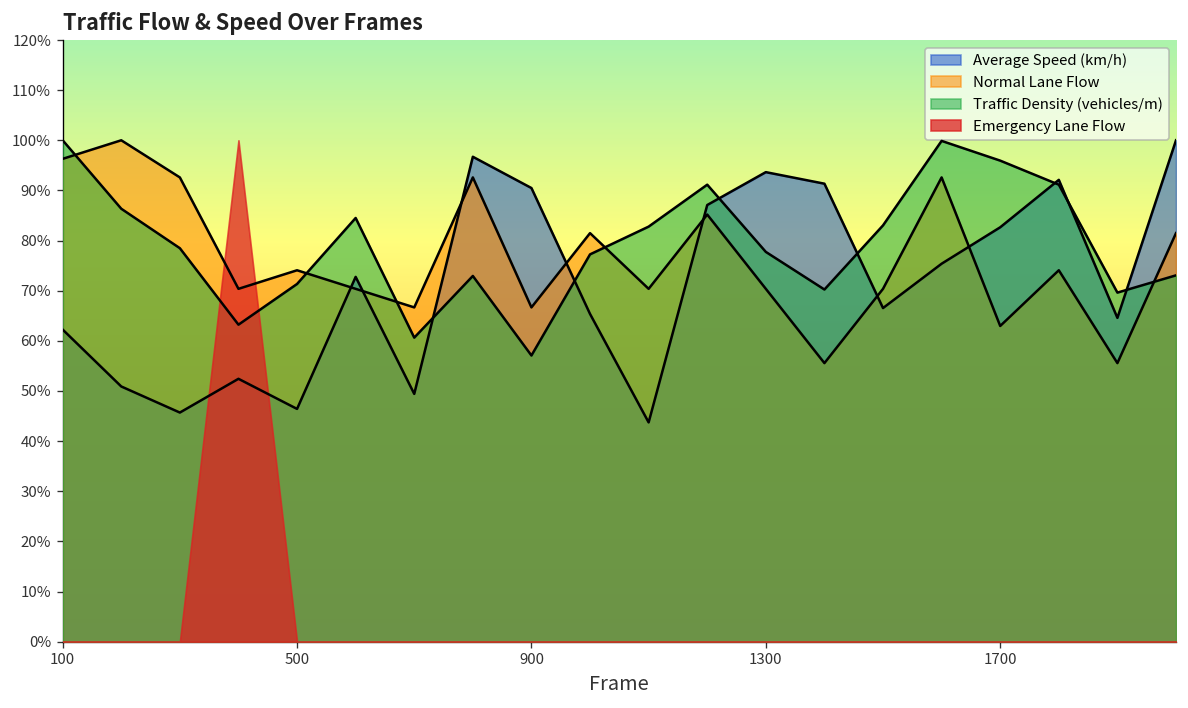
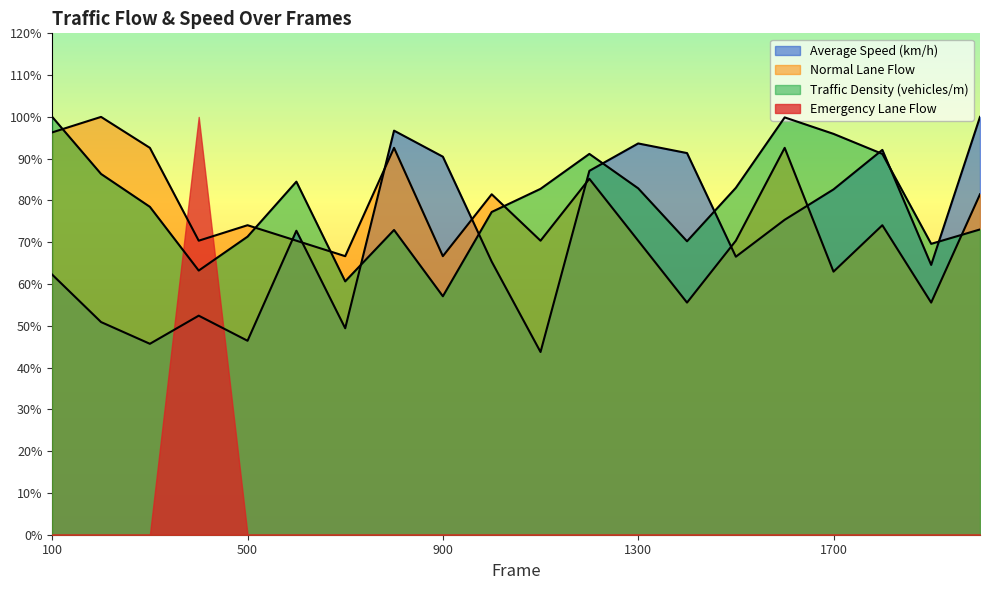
Traffic Density (vehicles/m), 1300: 78% -> 83%
